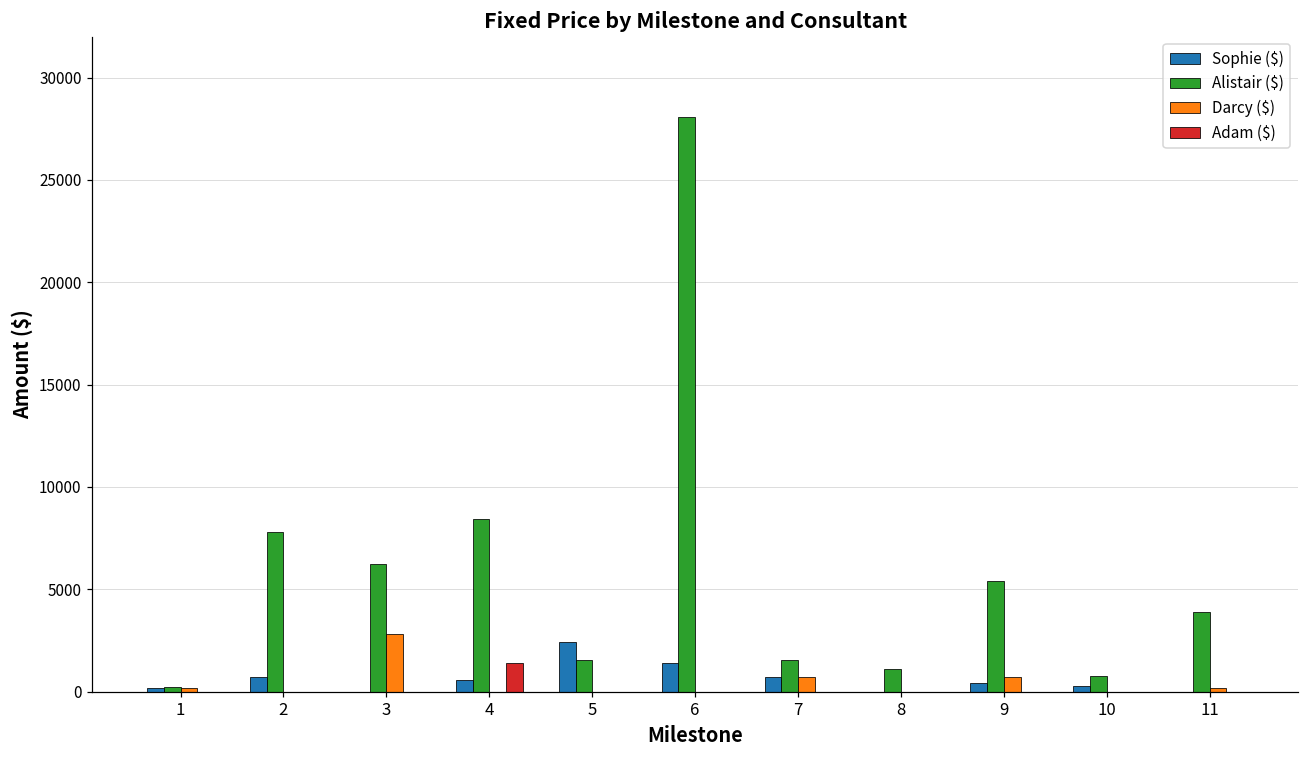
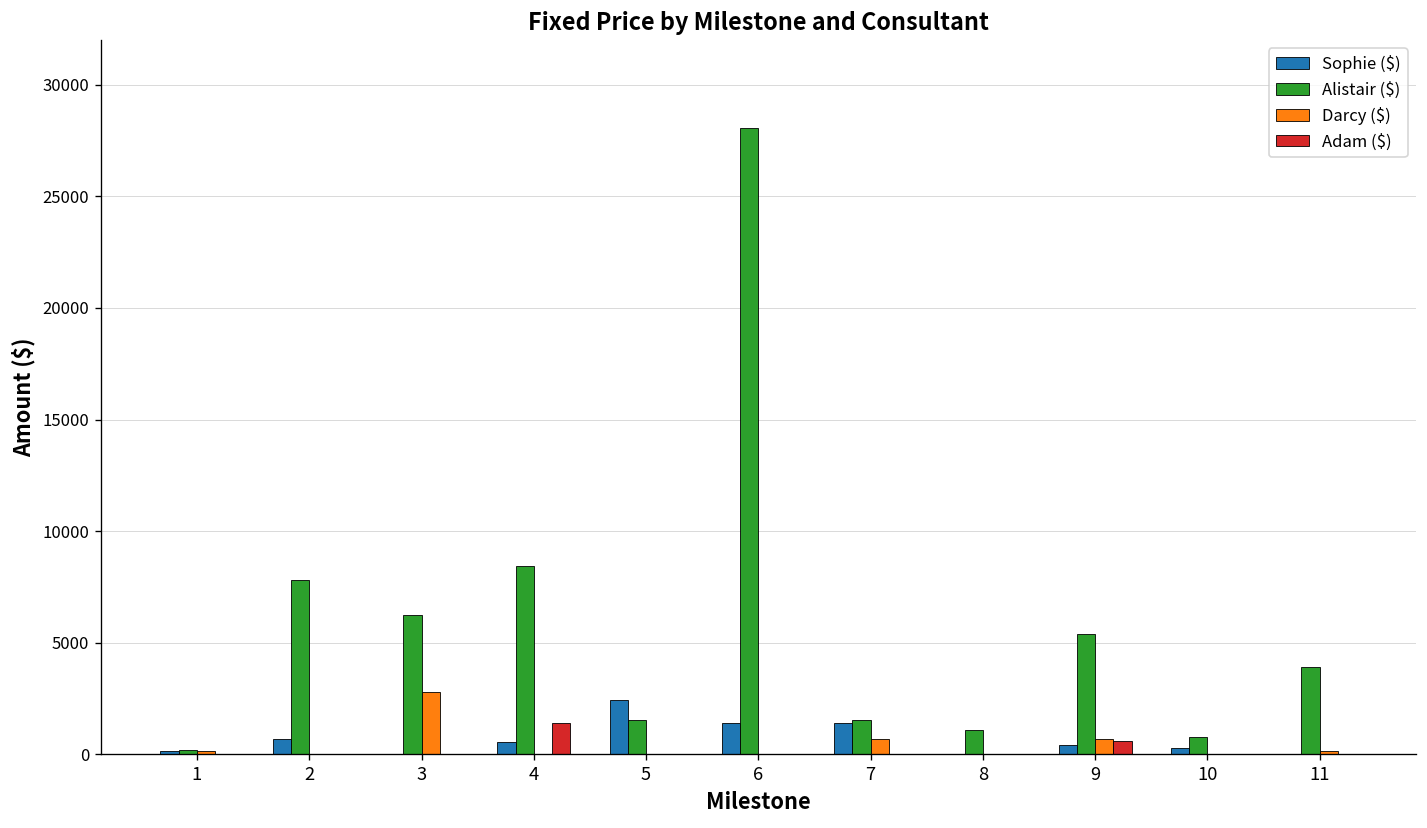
Sophie ($), 7: 700 -> 1400
Adam ($), 9: 0 -> 600
